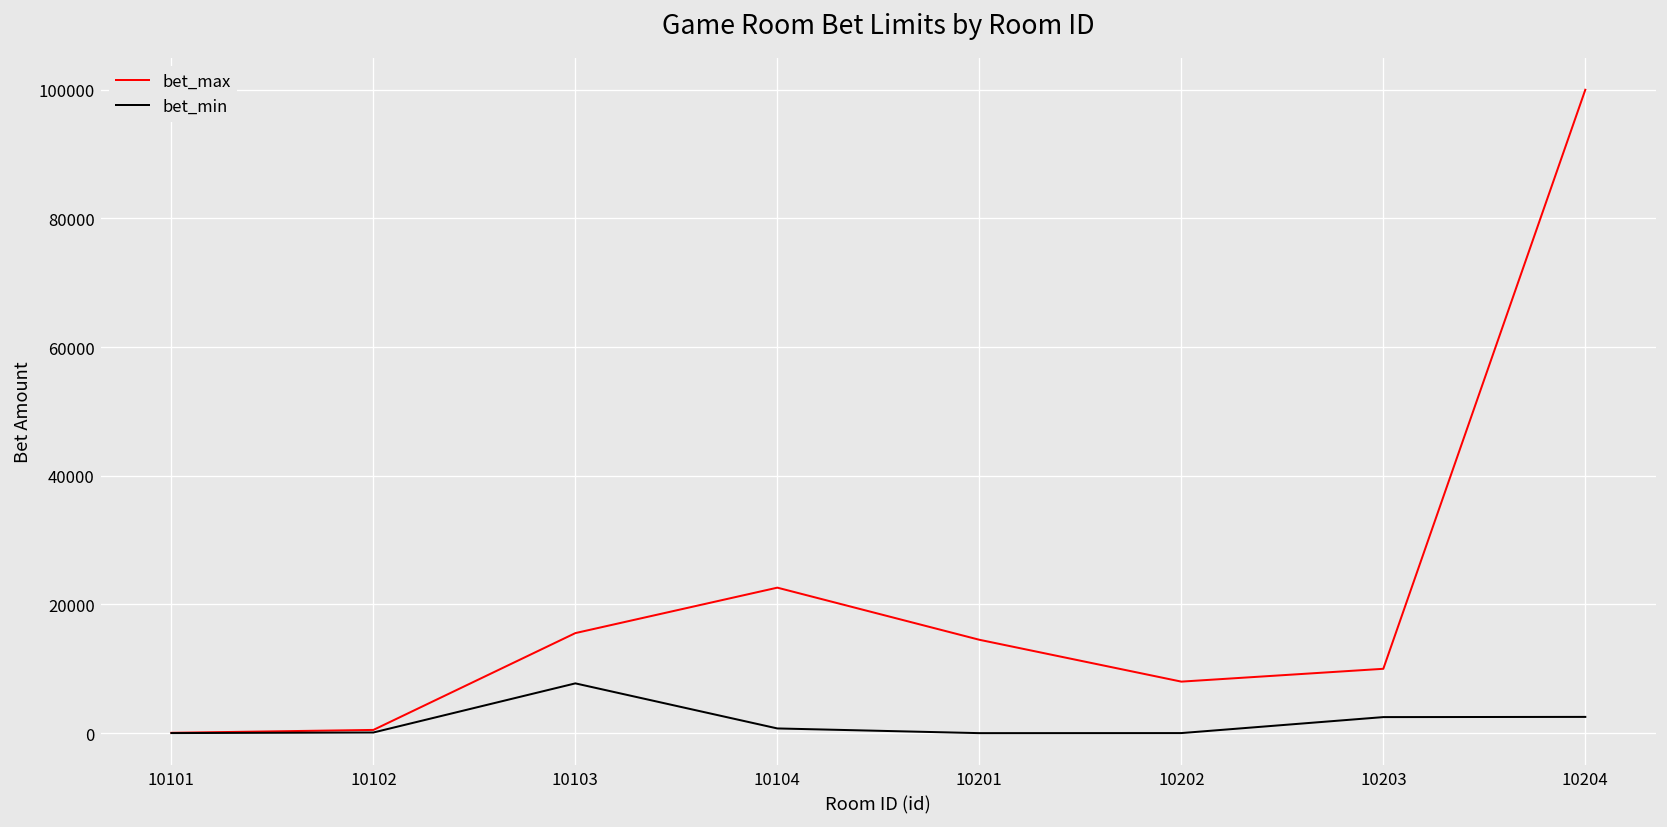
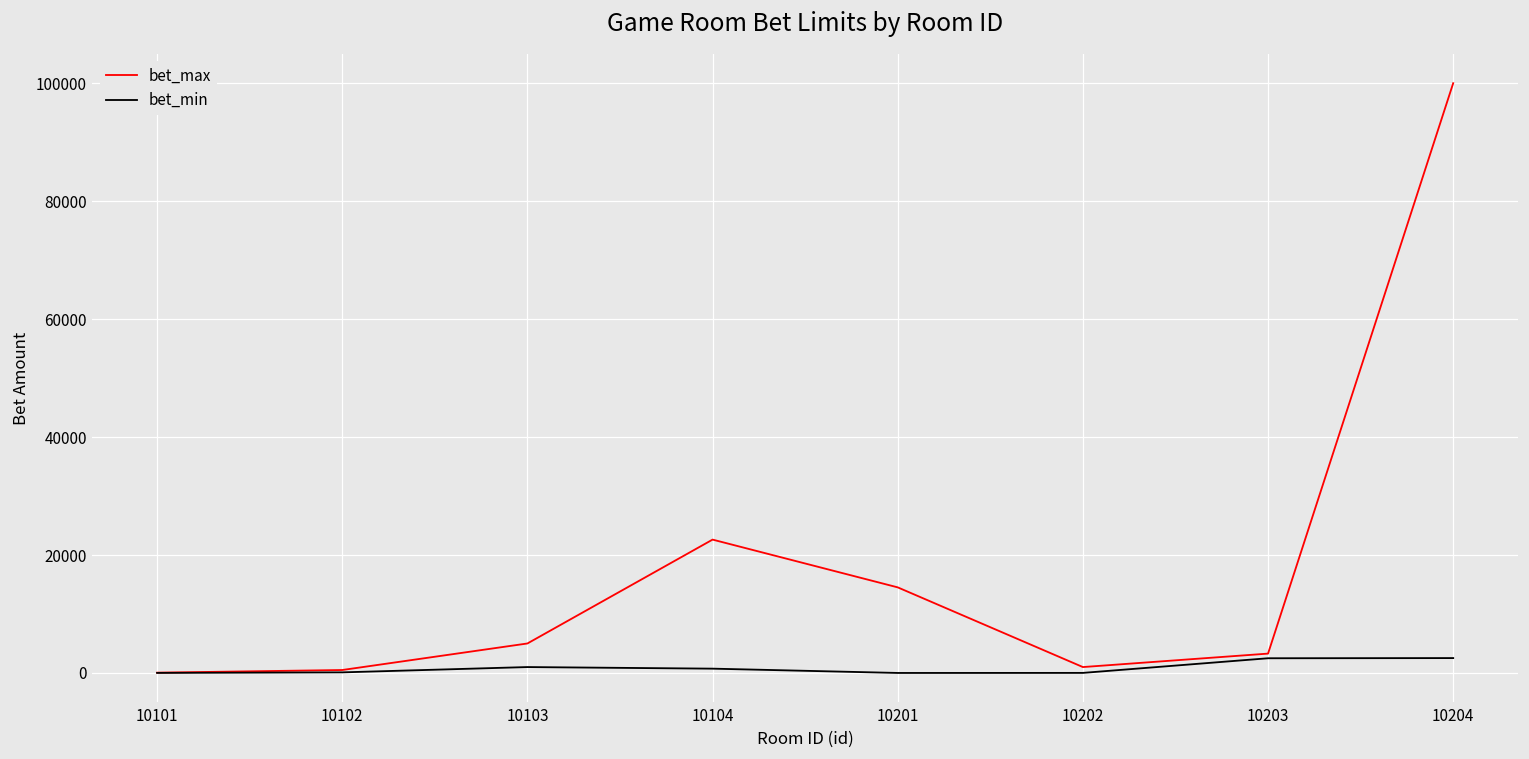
bet_max, 10103: 16000 -> 5000
bet_min, 10103: 8000 -> 1000
bet_max, 10202: 8000 -> 1000
bet_max, 10203: 10000 -> 3000
